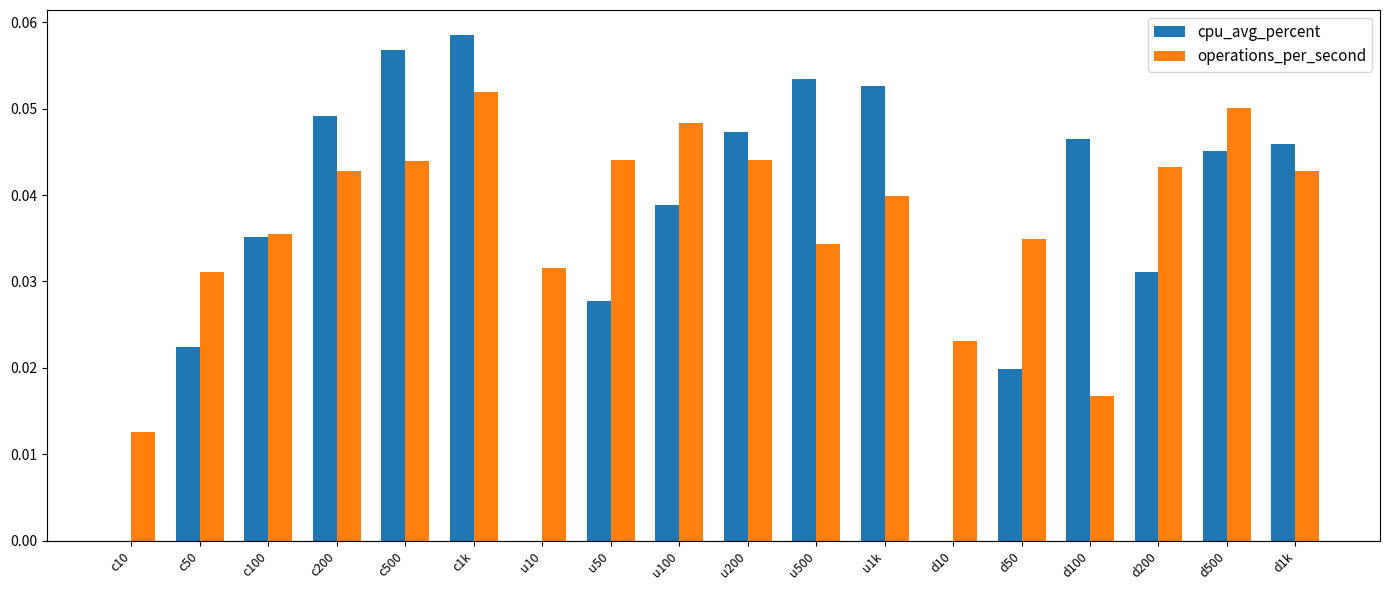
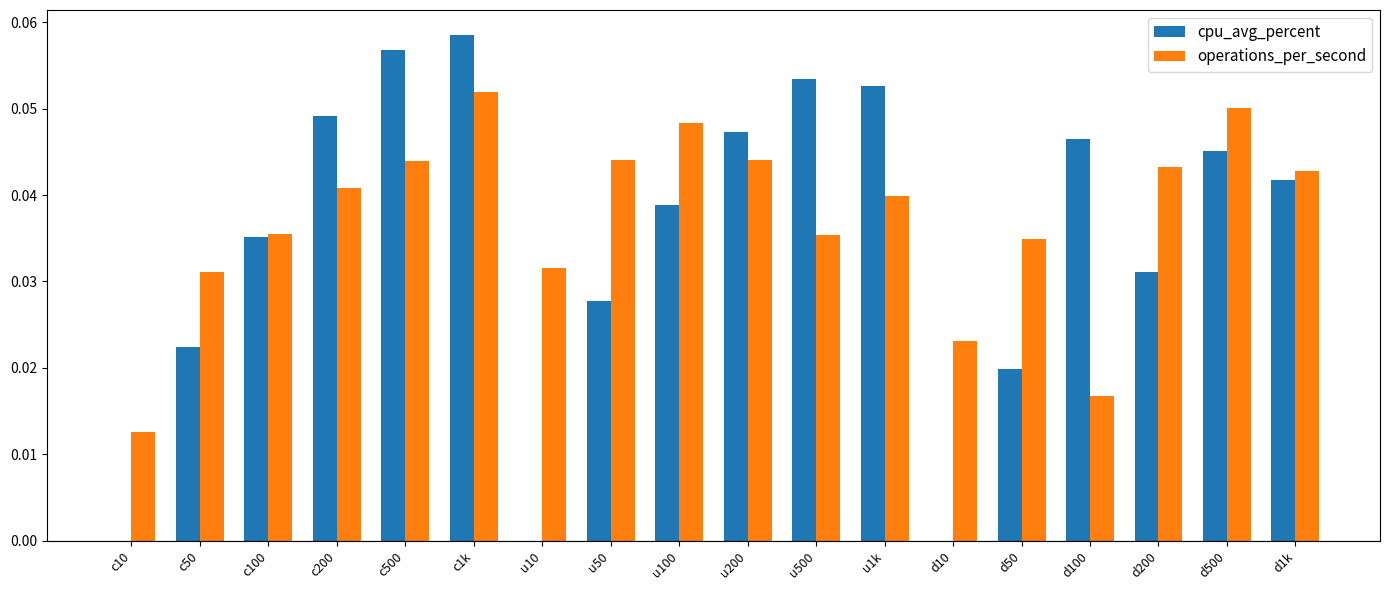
operations_per_second, c200: 0.043 -> 0.041
operations_per_second, u500: 0.034 -> 0.035
cpu_avg_percent, d1k: 0.046 -> 0.042
